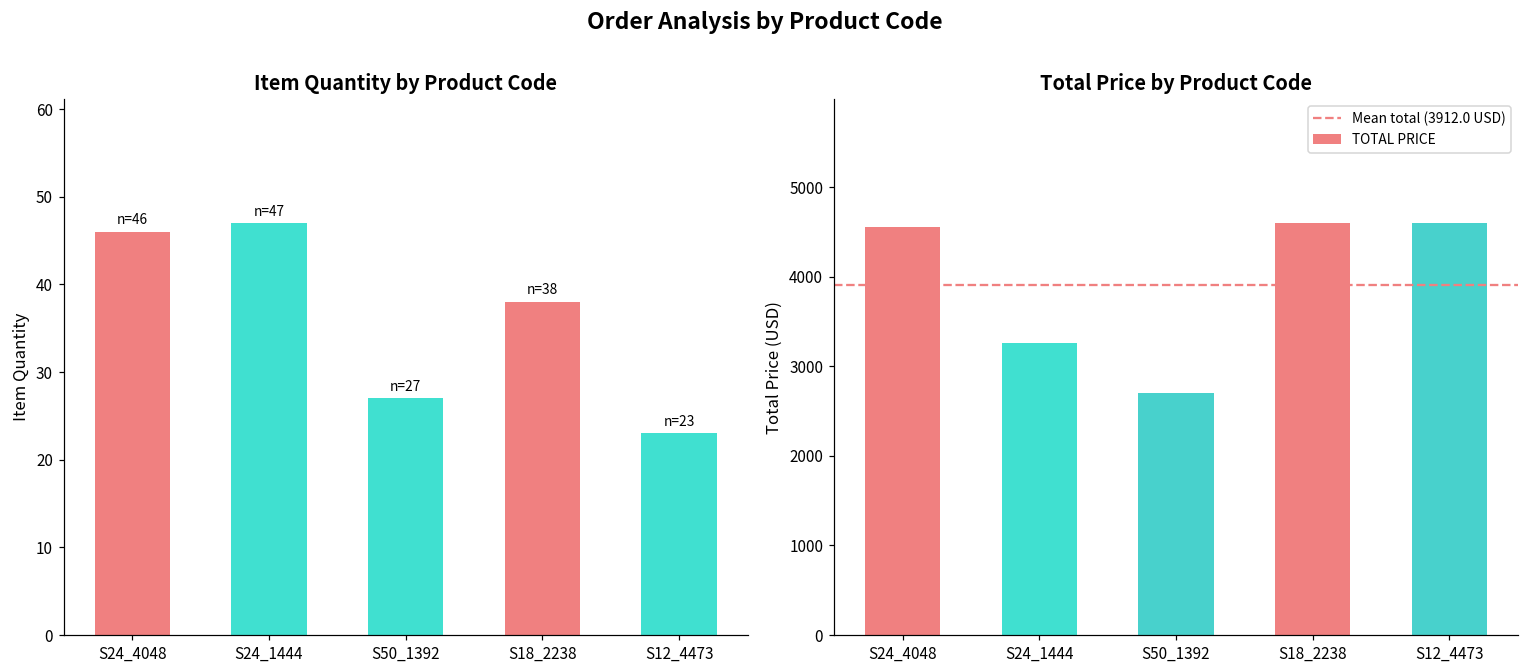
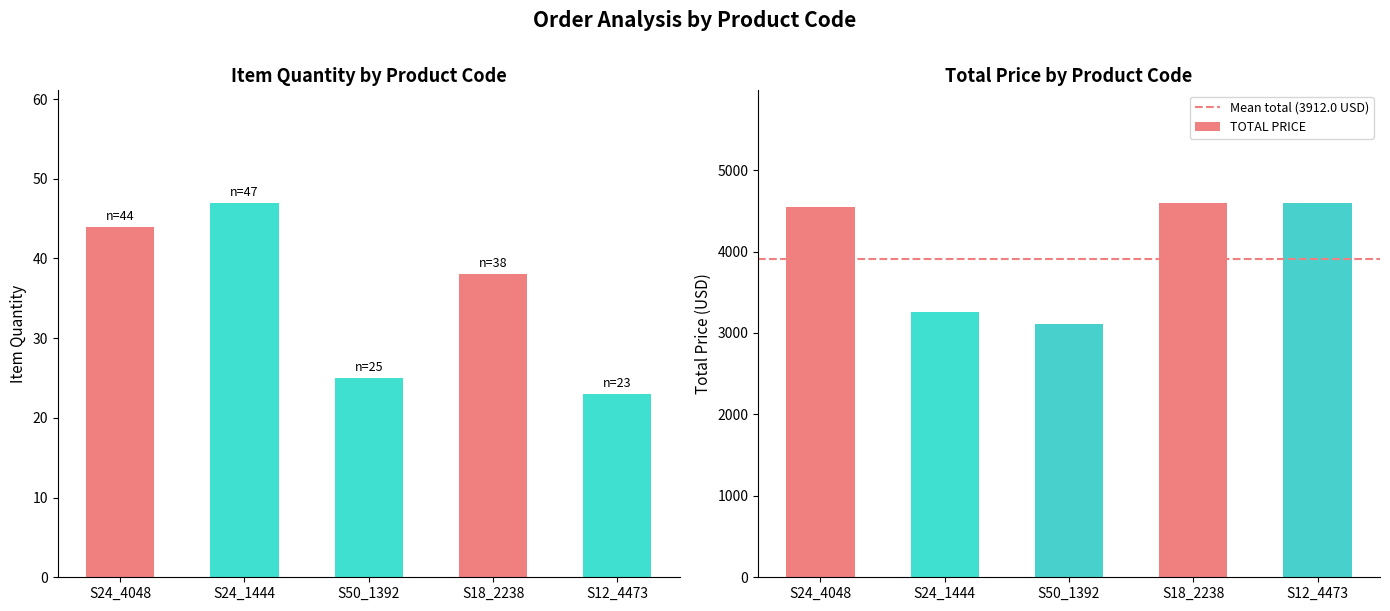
Item Quantity by Product Code, S24_4048: 46 -> 44
Item Quantity by Product Code, S50_1392: 27 -> 25
Total Price by Product Code, S50_1392: 2700 -> 3100
